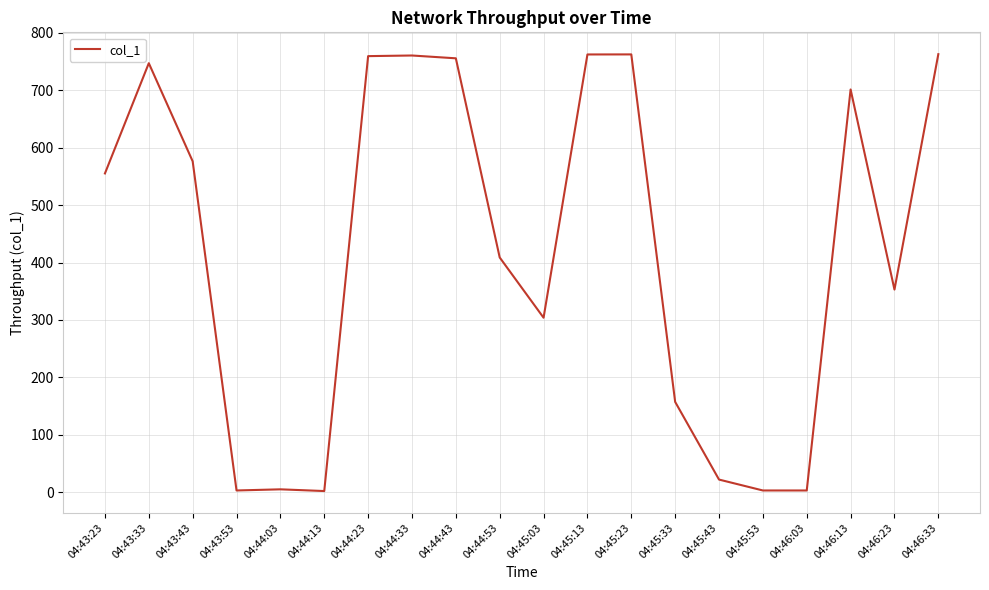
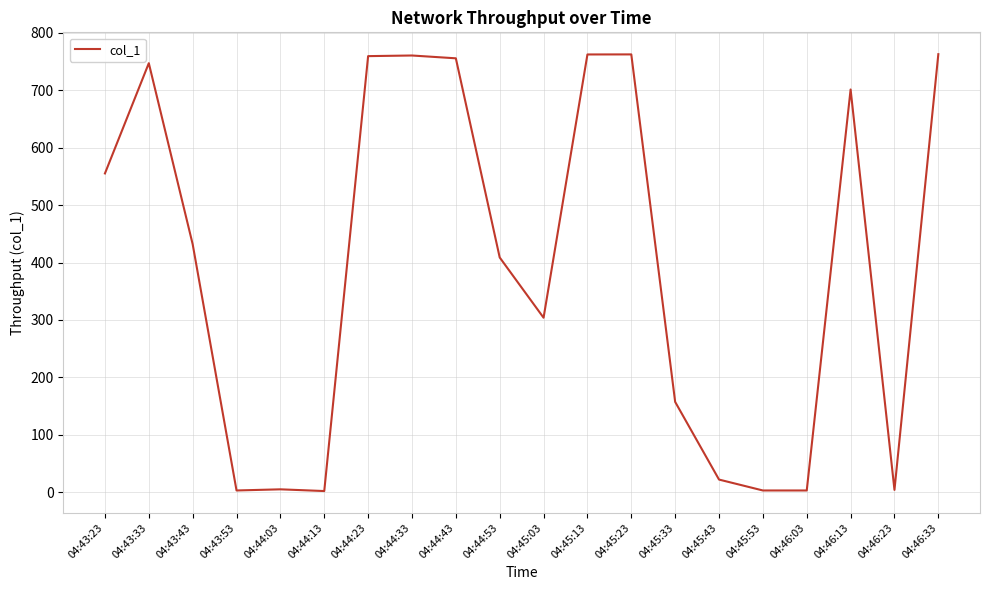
04:43:43: 580 -> 430
04:46:23: 350 -> 0
